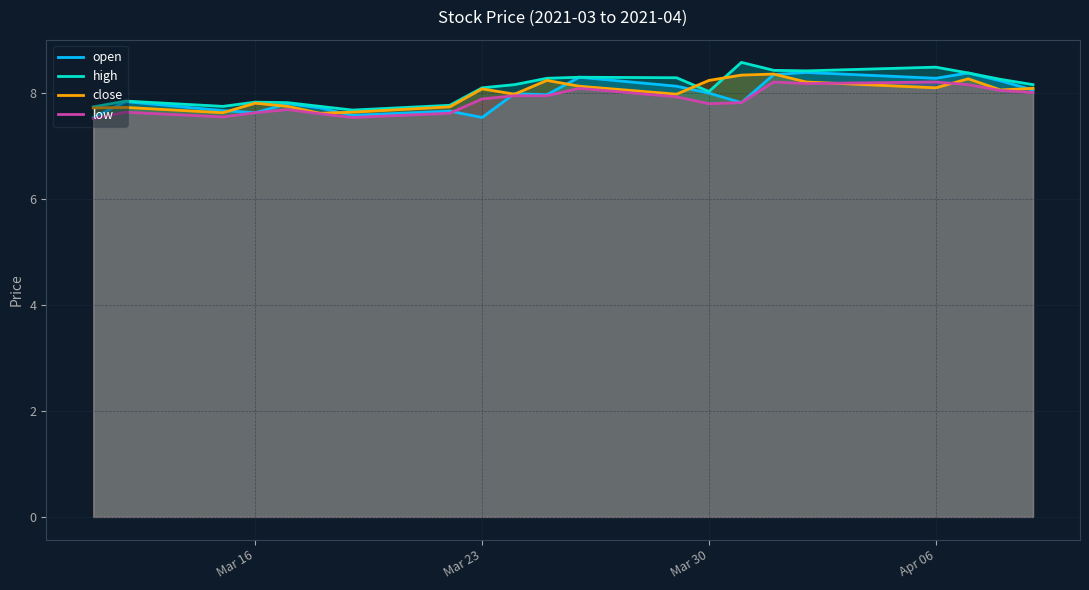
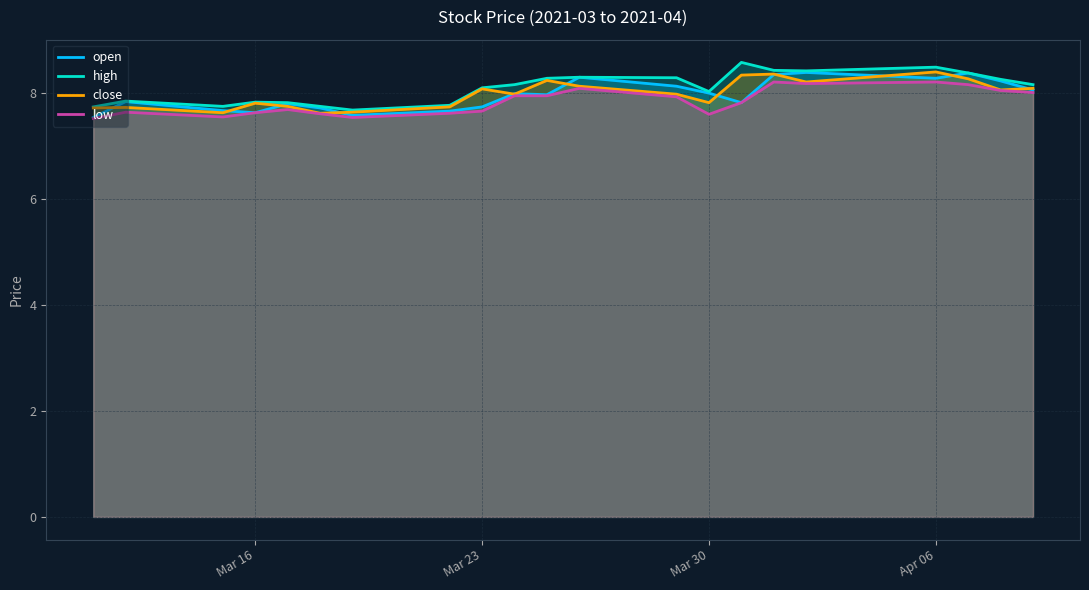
open, Mar 23: 7.5 -> 7.7
low, Mar 23: 7.9 -> 7.7
close, Mar 30: 8.2 -> 7.8
low, Mar 30: 7.8 -> 7.6
close, Apr 06: 8.1 -> 8.4
